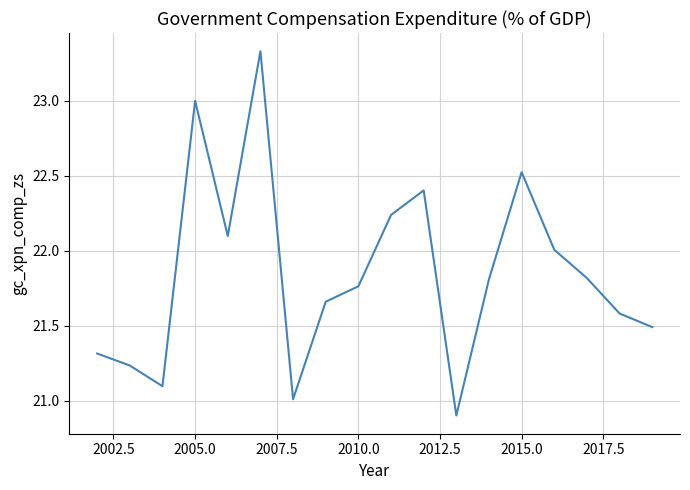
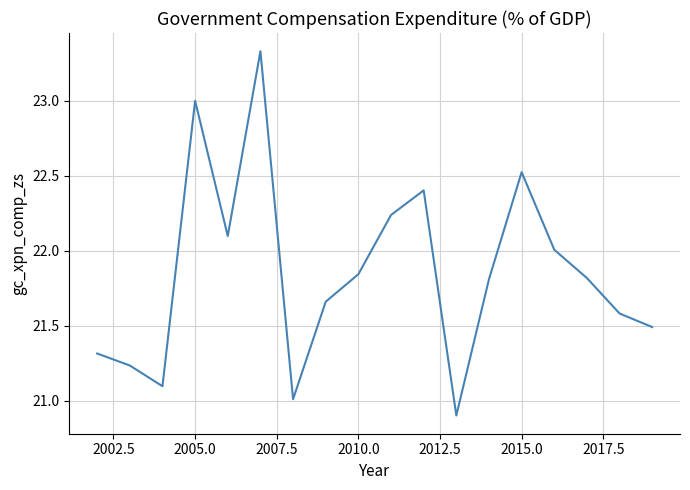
2010.0: 21.76 -> 21.84
